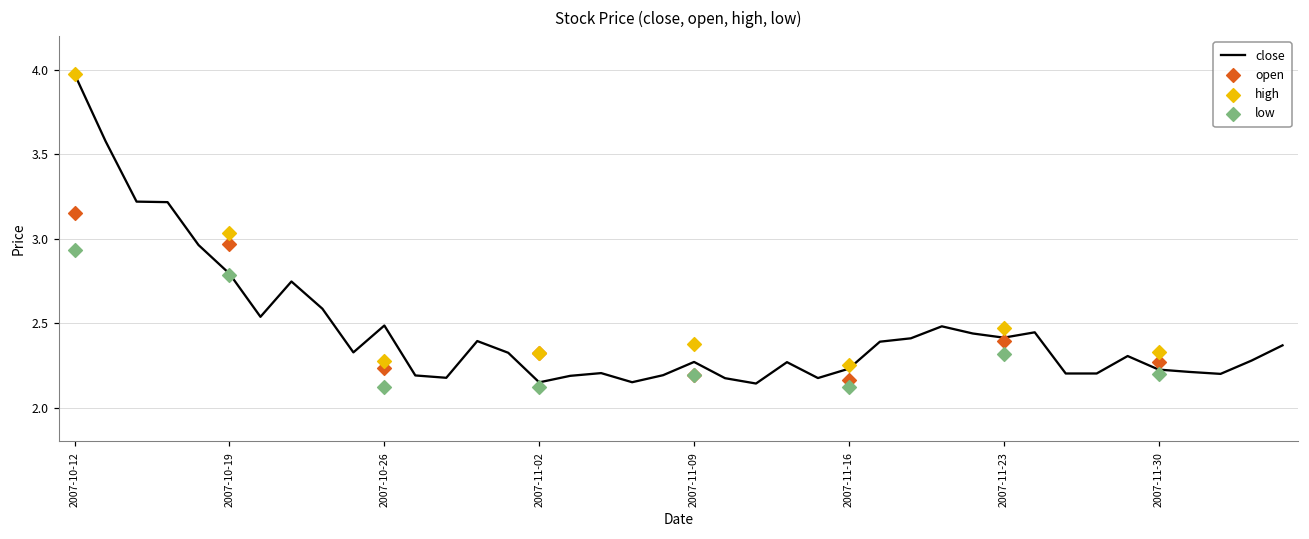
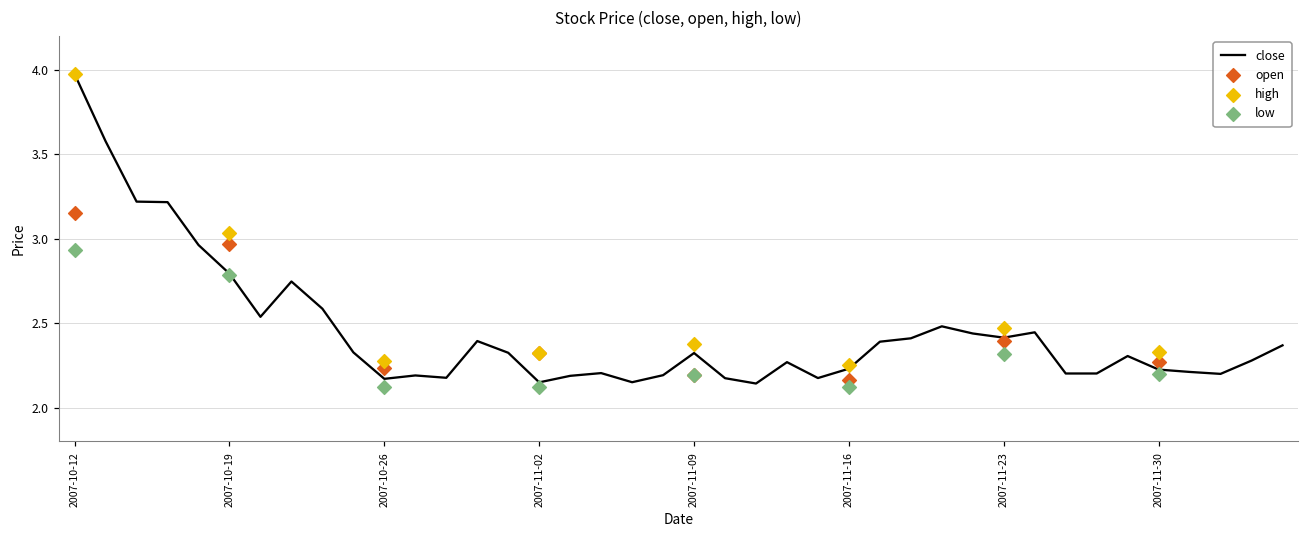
close, 2007-10-26: 2.49 -> 2.17
close, 2007-11-09: 2.27 -> 2.32
